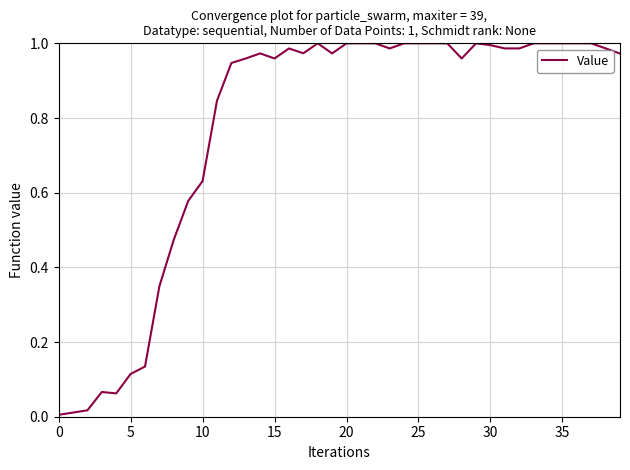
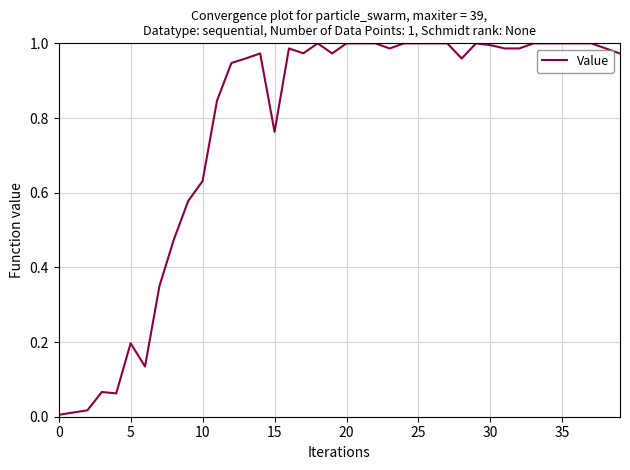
5: 0.11 -> 0.20
15: 0.96 -> 0.76
